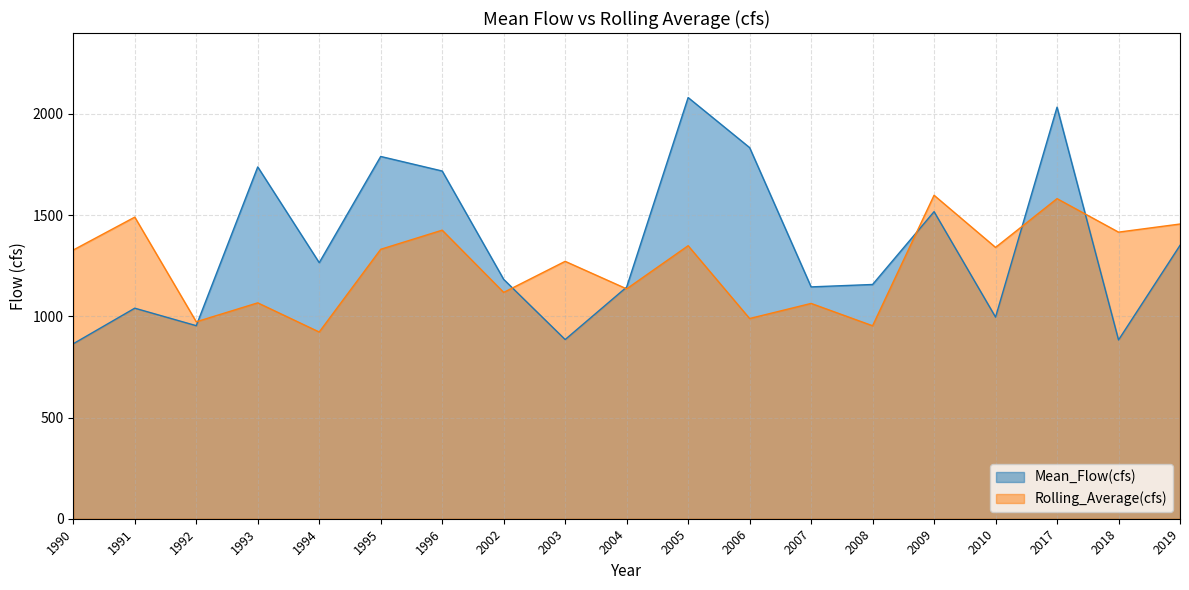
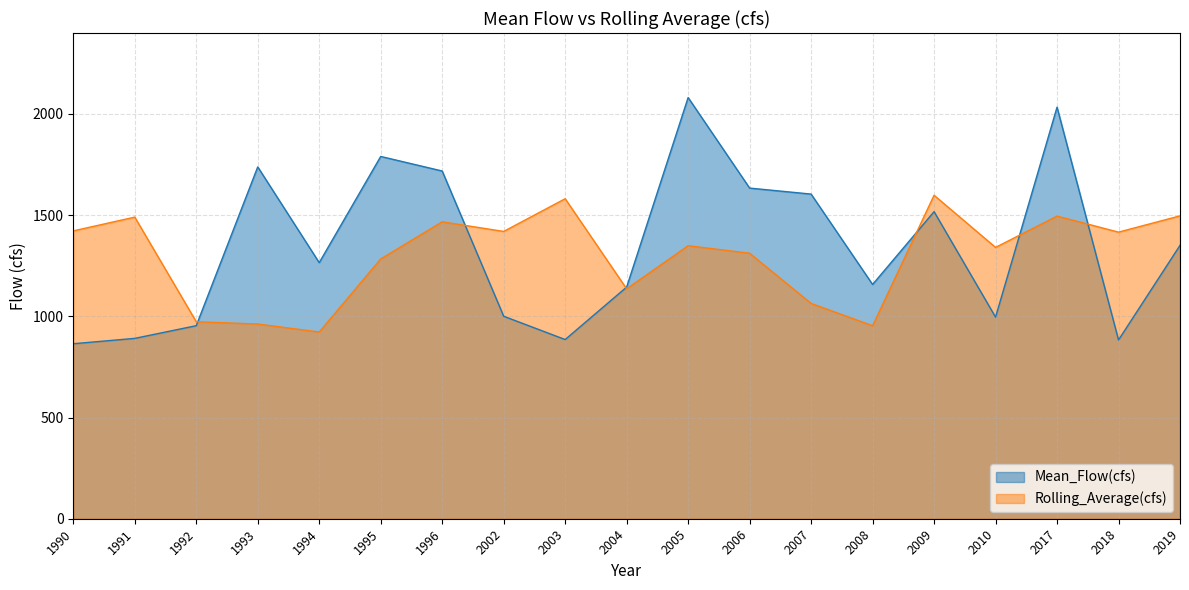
Rolling_Average(cfs), 1990: 1330 -> 1420
Mean_Flow(cfs), 1991: 1040 -> 890
Rolling_Average(cfs), 1993: 1070 -> 960
Rolling_Average(cfs), 1995: 1330 -> 1280
Rolling_Average(cfs), 1996: 1430 -> 1470
Mean_Flow(cfs), 2002: 1180 -> 1000
Rolling_Average(cfs), 2002: 1120 -> 1420
Rolling_Average(cfs), 2003: 1270 -> 1580
Mean_Flow(cfs), 2006: 1830 -> 1630
Rolling_Average(cfs), 2006: 990 -> 1310
Mean_Flow(cfs), 2007: 1150 -> 1600
Rolling_Average(cfs), 2017: 1580 -> 1500
Rolling_Average(cfs), 2019: 1460 -> 1500
